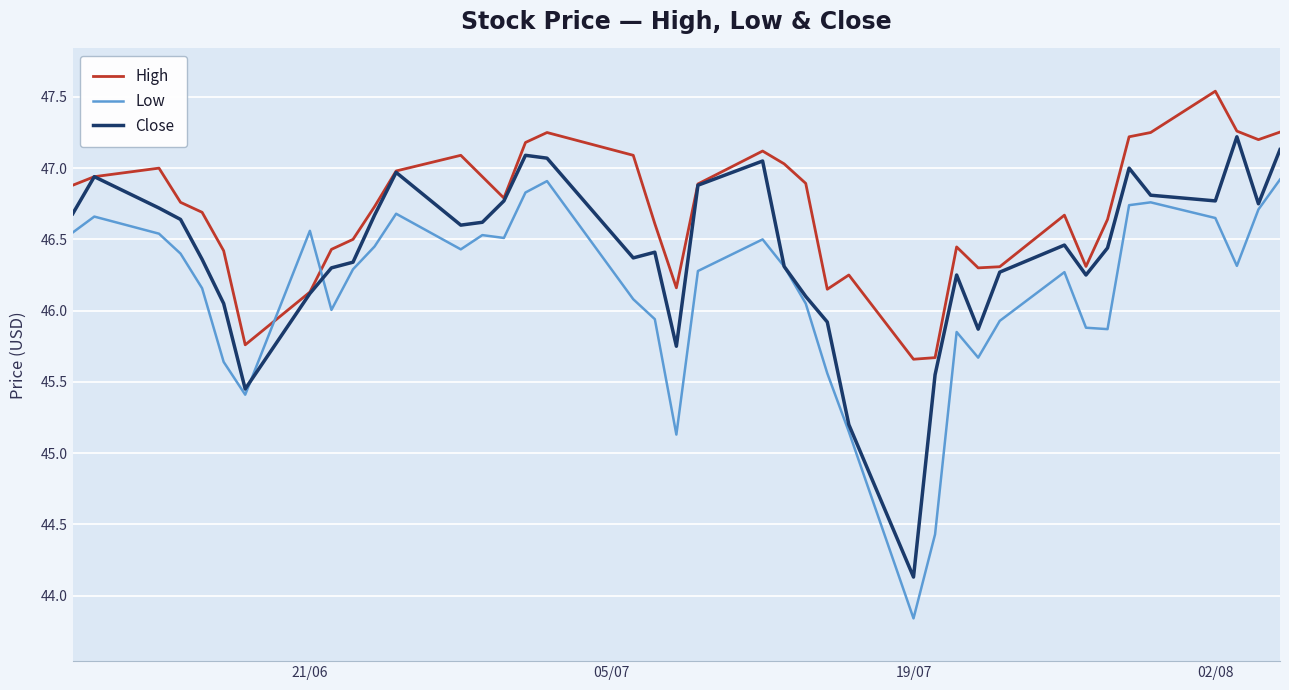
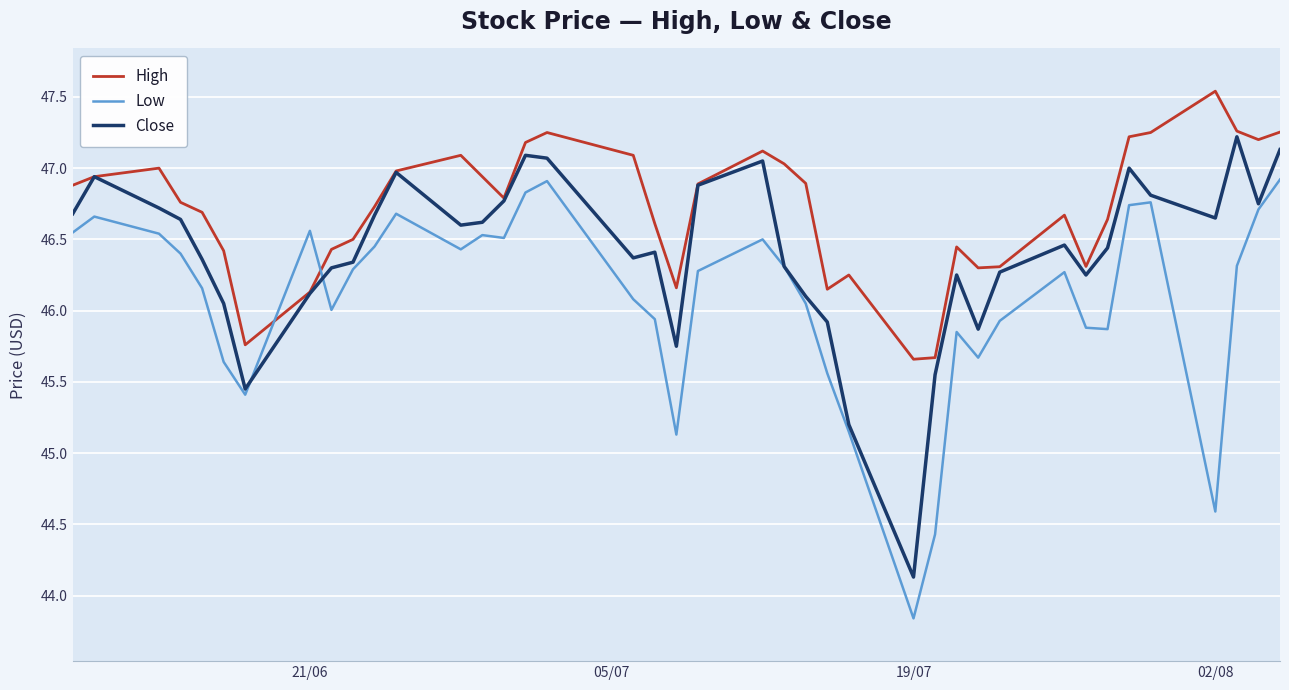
Low, 02/08: 46.65 -> 44.59
Close, 02/08: 46.77 -> 46.65
